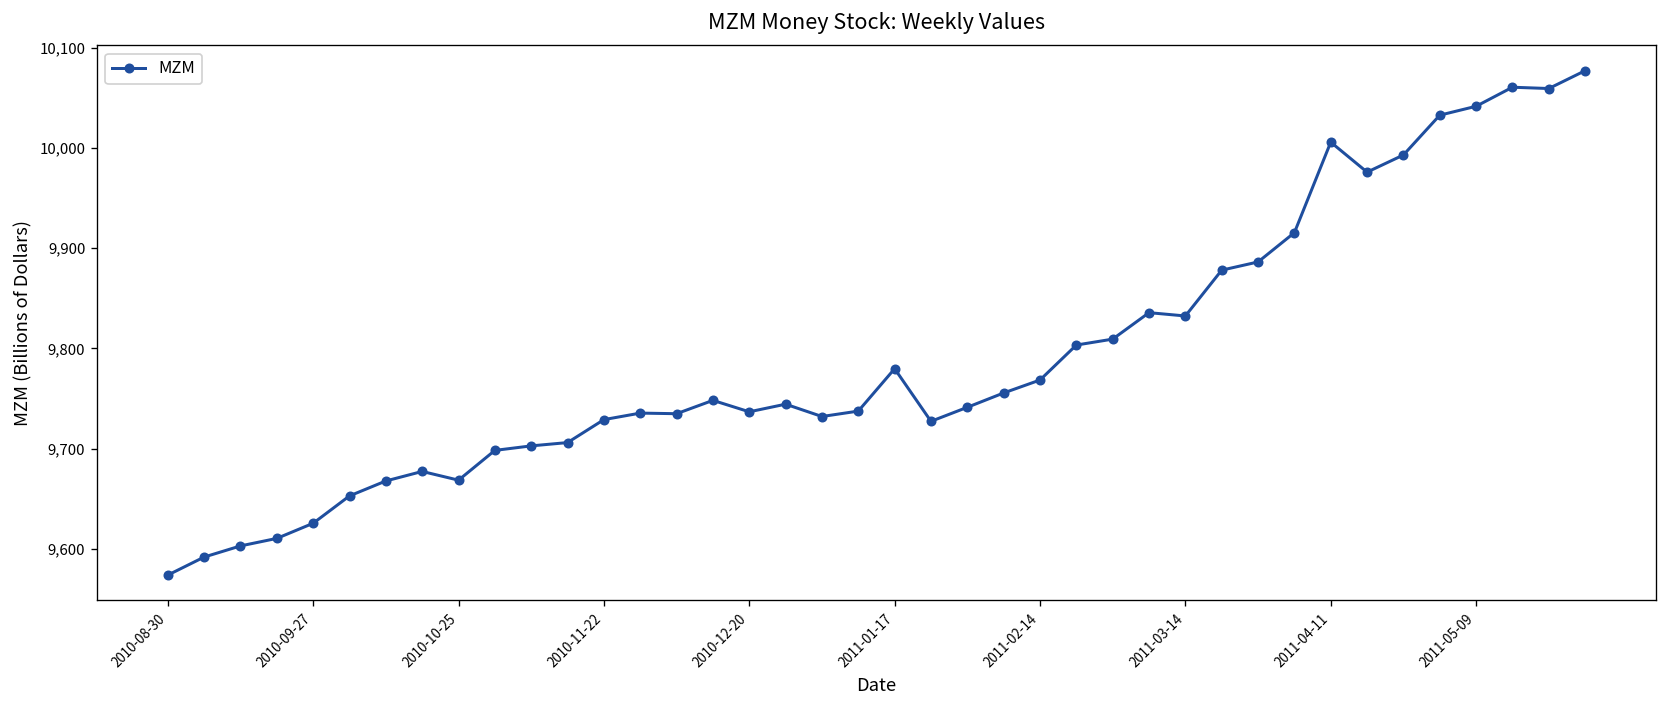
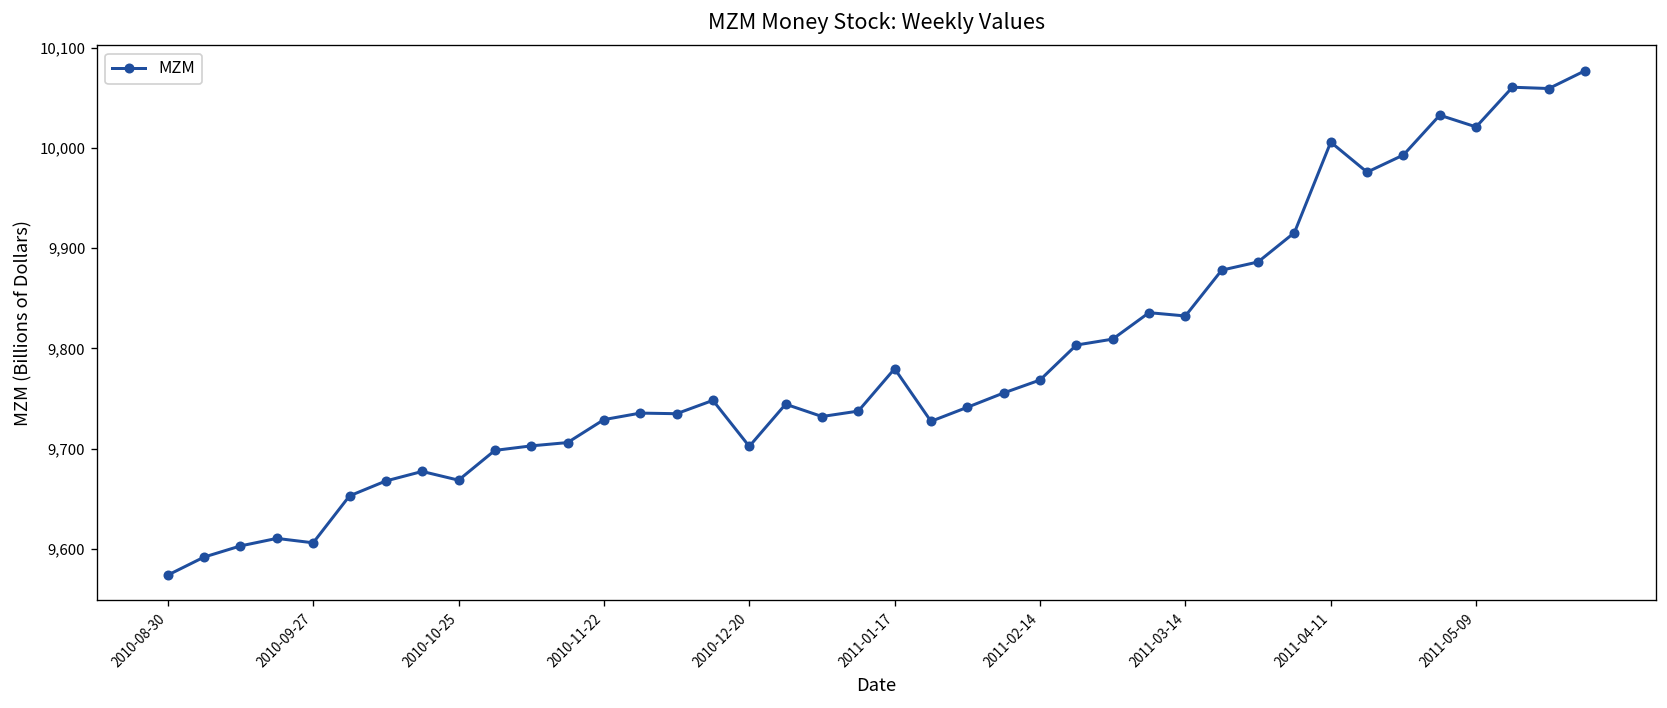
2010-09-27: 9,630 -> 9,610
2010-12-20: 9,740 -> 9,700
2011-05-09: 10,040 -> 10,020
